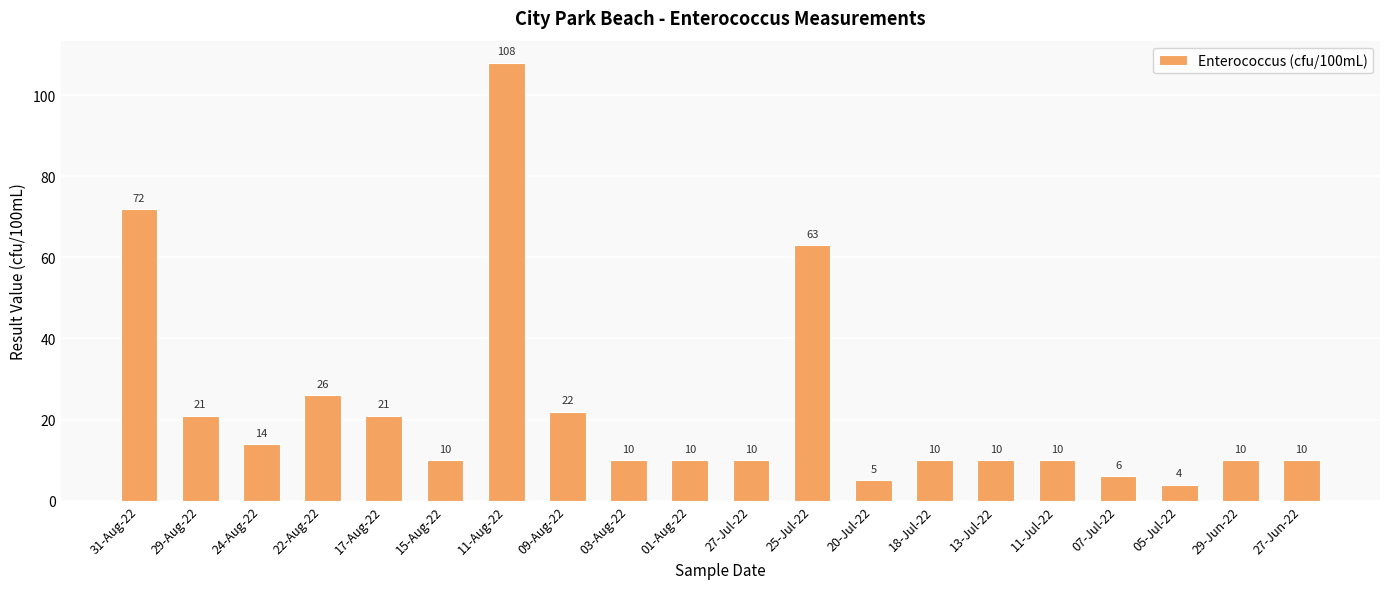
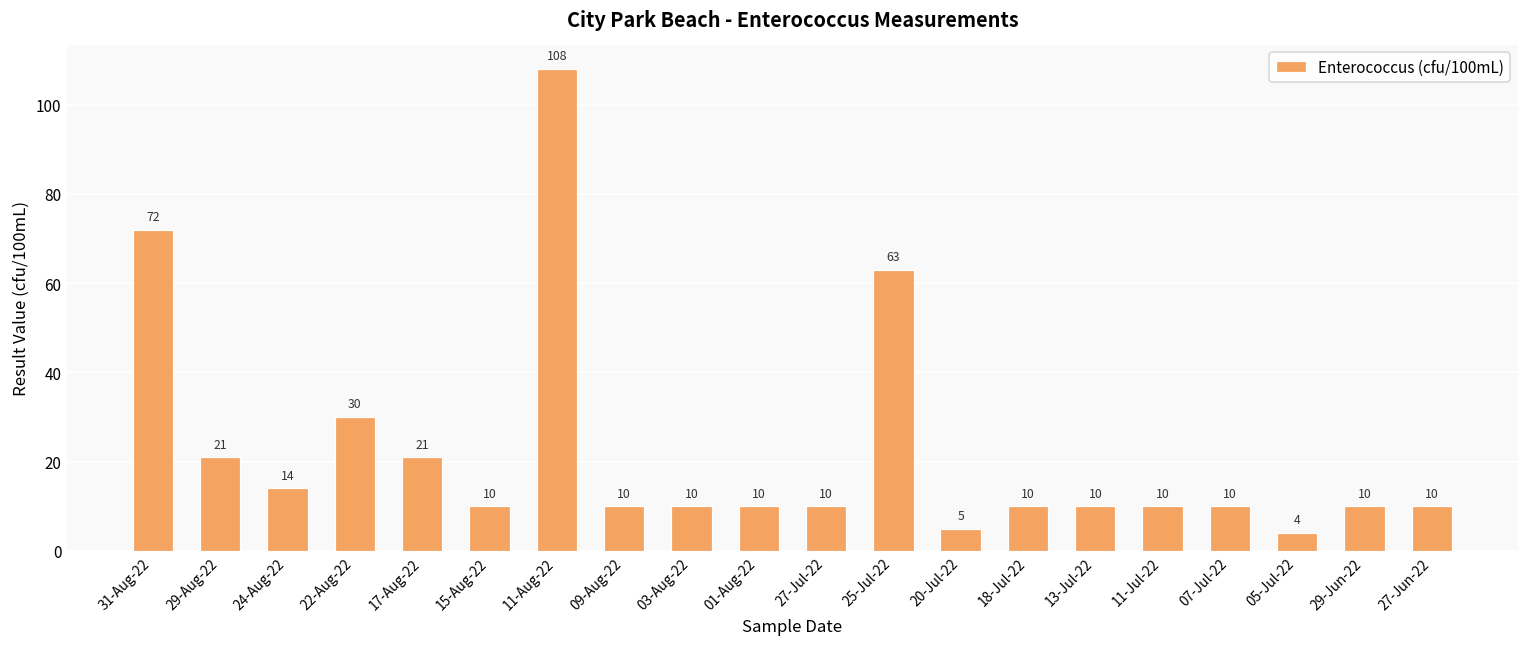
22-Aug-22: 26 -> 30
09-Aug-22: 22 -> 10
07-Jul-22: 6 -> 10
